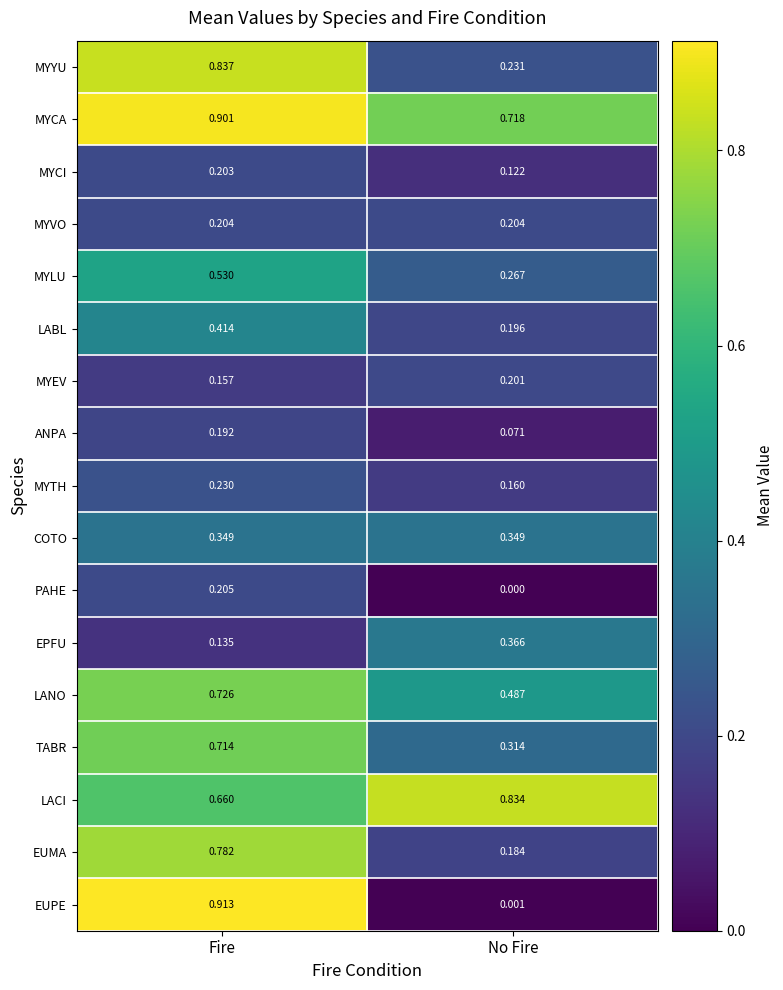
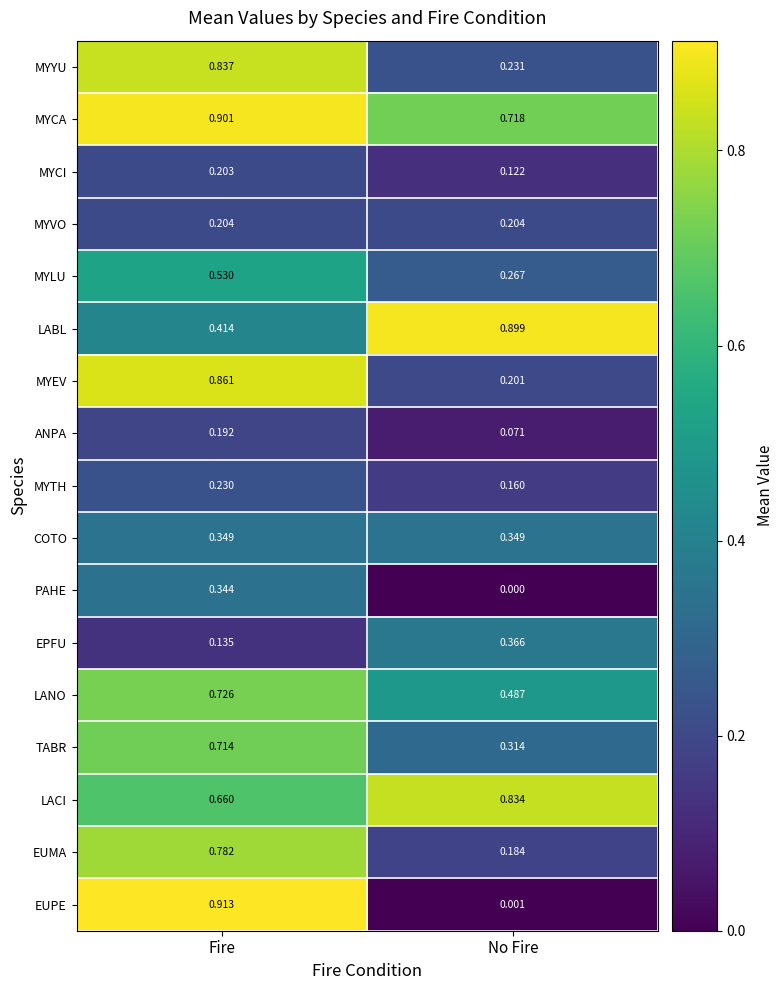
LABL, No Fire: 0.196 -> 0.899
MYEV, Fire: 0.157 -> 0.861
PAHE, Fire: 0.205 -> 0.344
